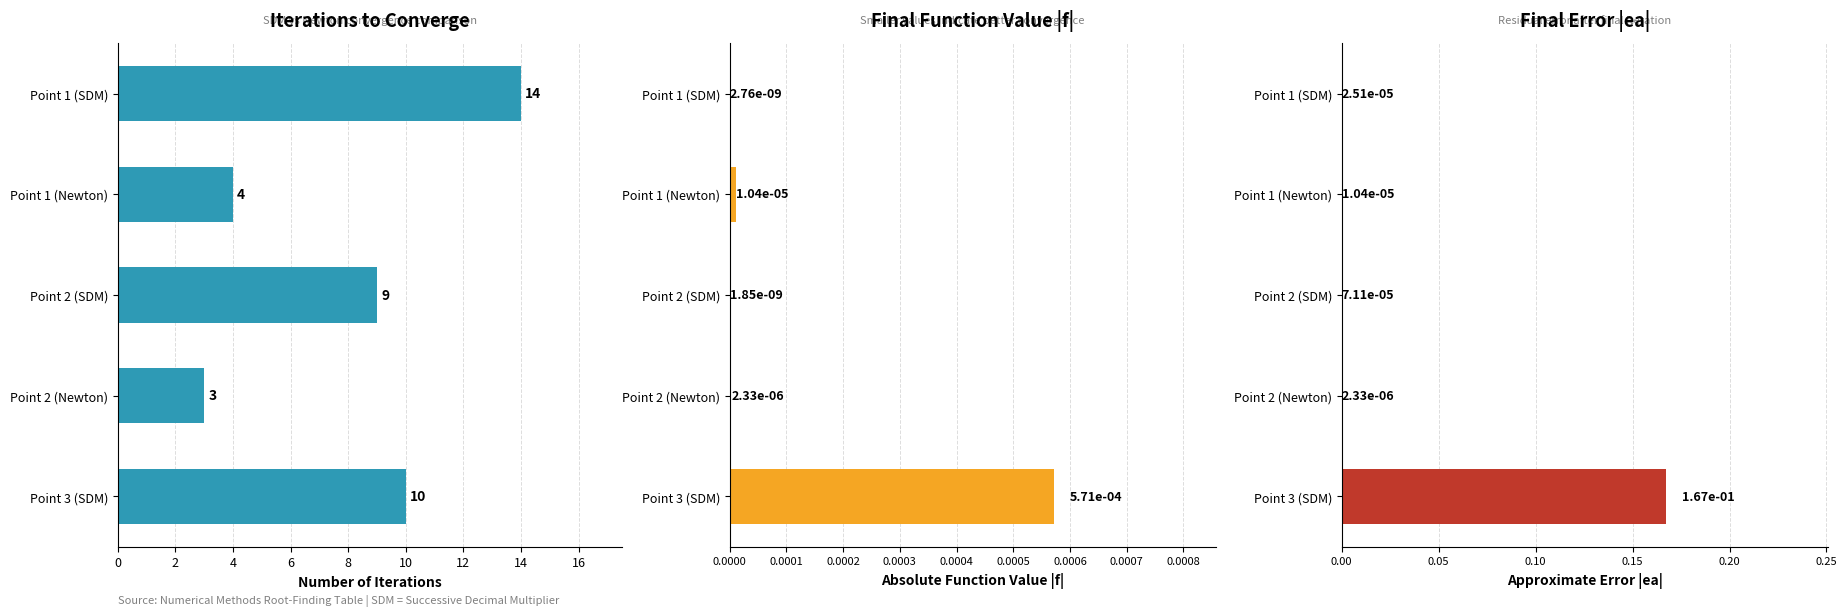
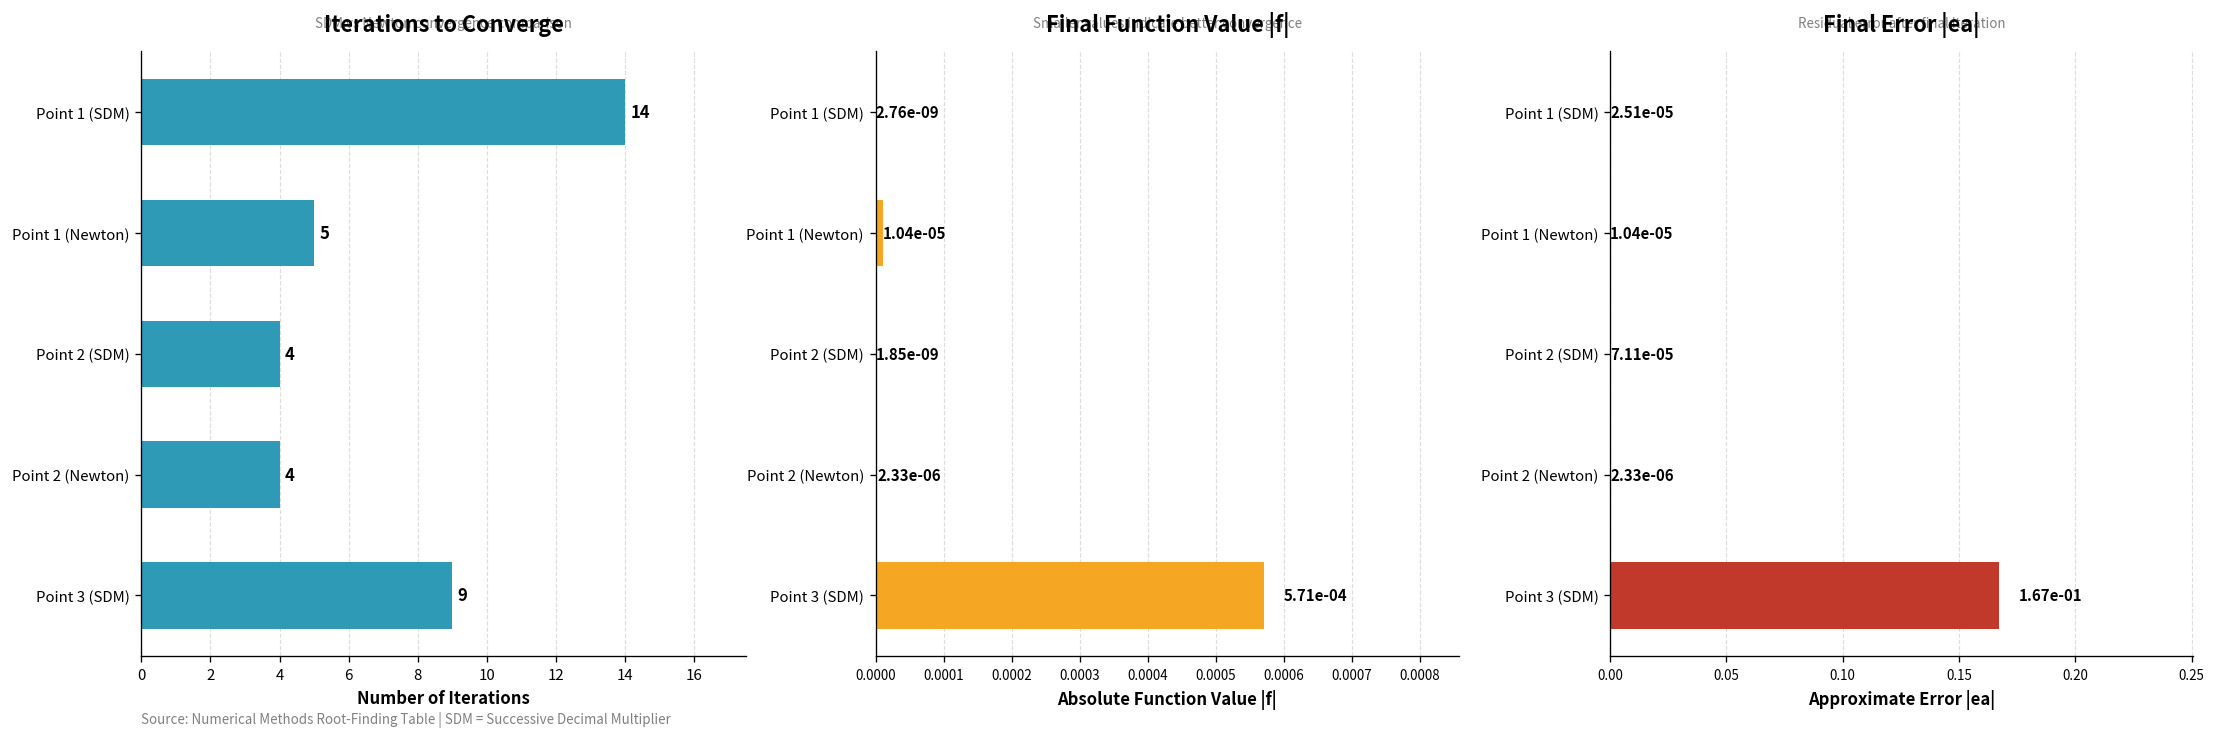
Iterations to Converge, Point 1 (Newton): 4 -> 5
Iterations to Converge, Point 2 (SDM): 9 -> 4
Iterations to Converge, Point 2 (Newton): 3 -> 4
Iterations to Converge, Point 3 (SDM): 10 -> 9
